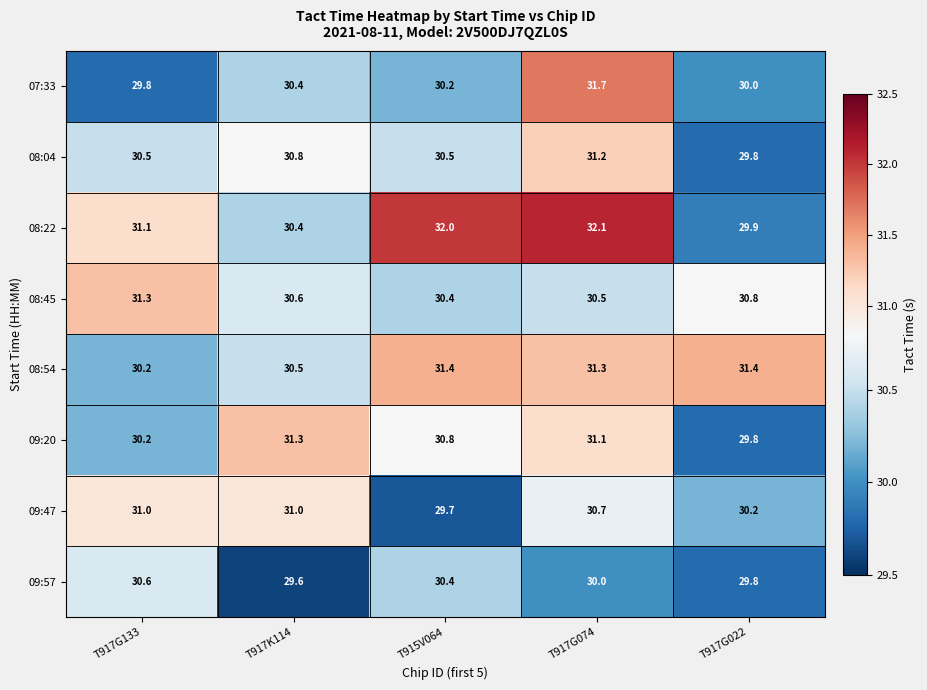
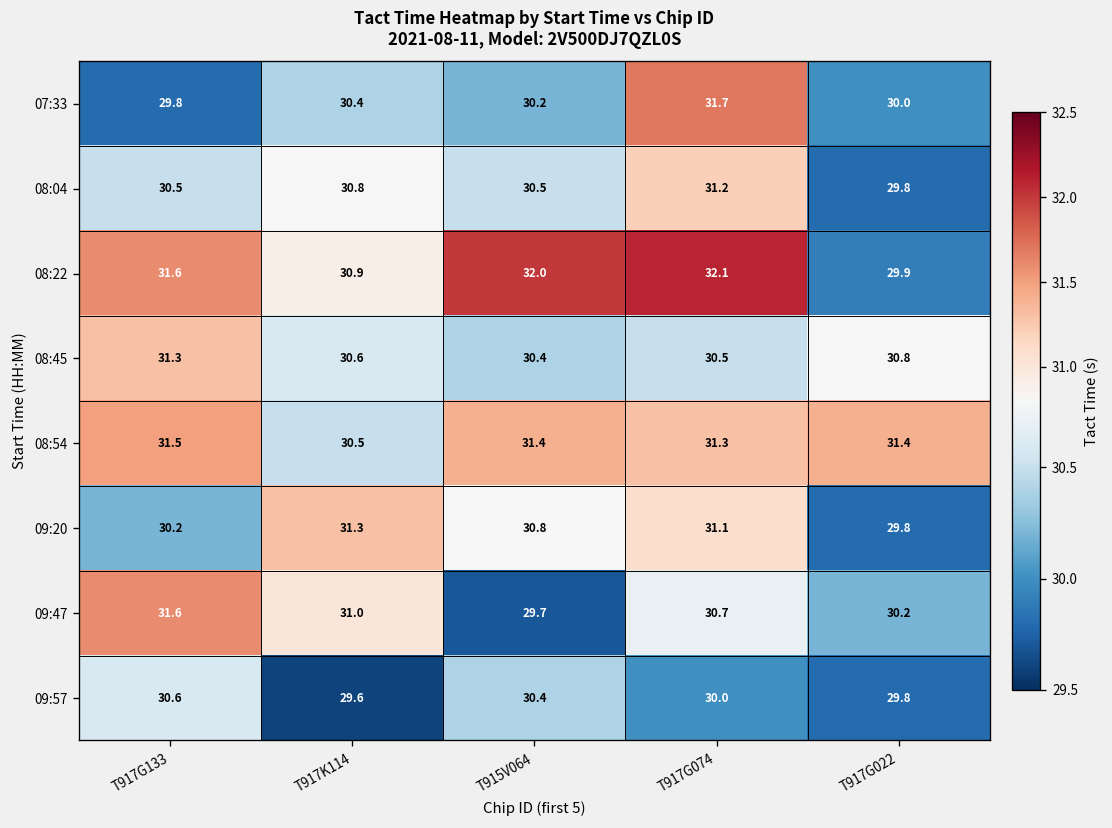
08:22, T917G133: 31.1 -> 31.6
08:22, T917K114: 30.4 -> 30.9
08:54, T917G133: 30.2 -> 31.5
09:47, T917G133: 31.0 -> 31.6
